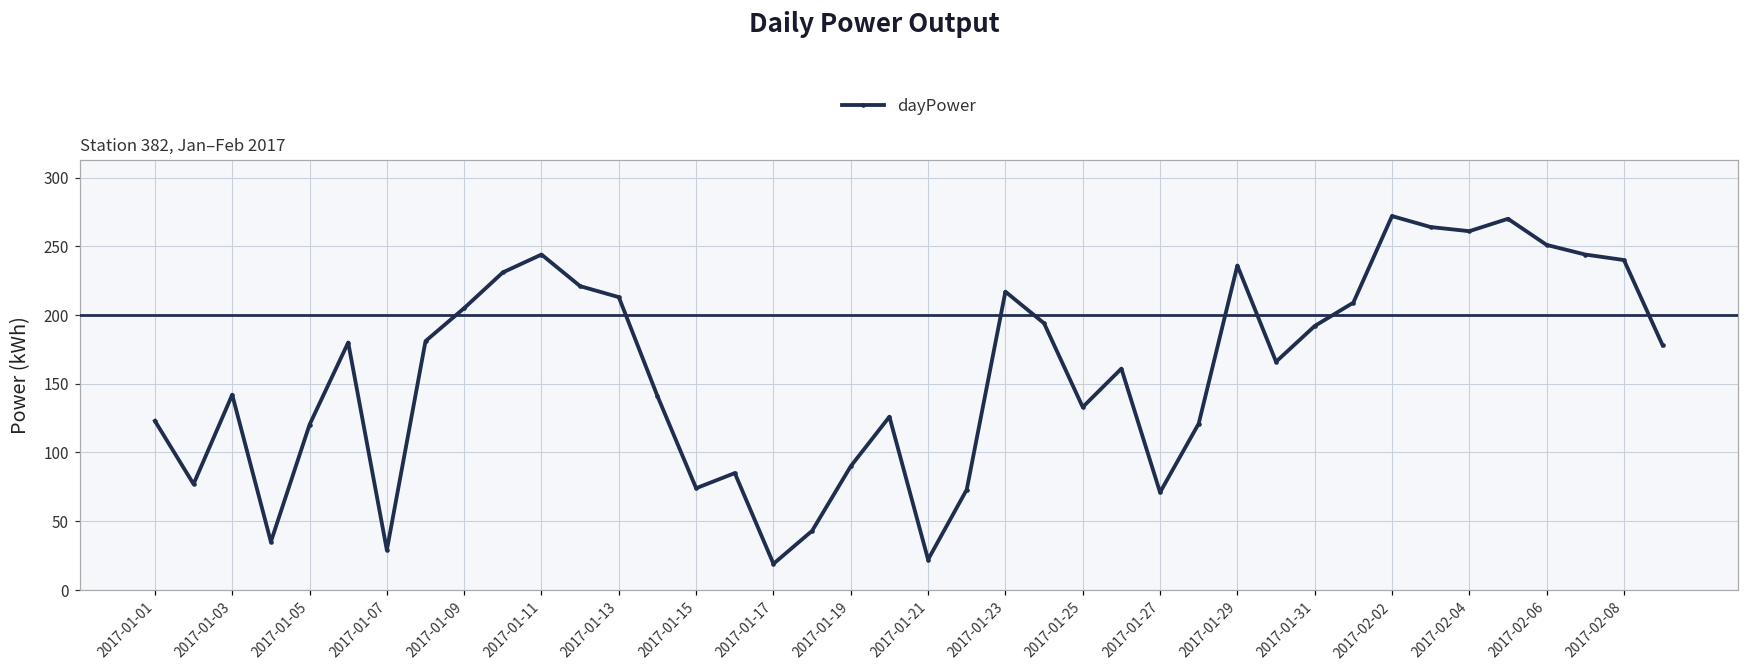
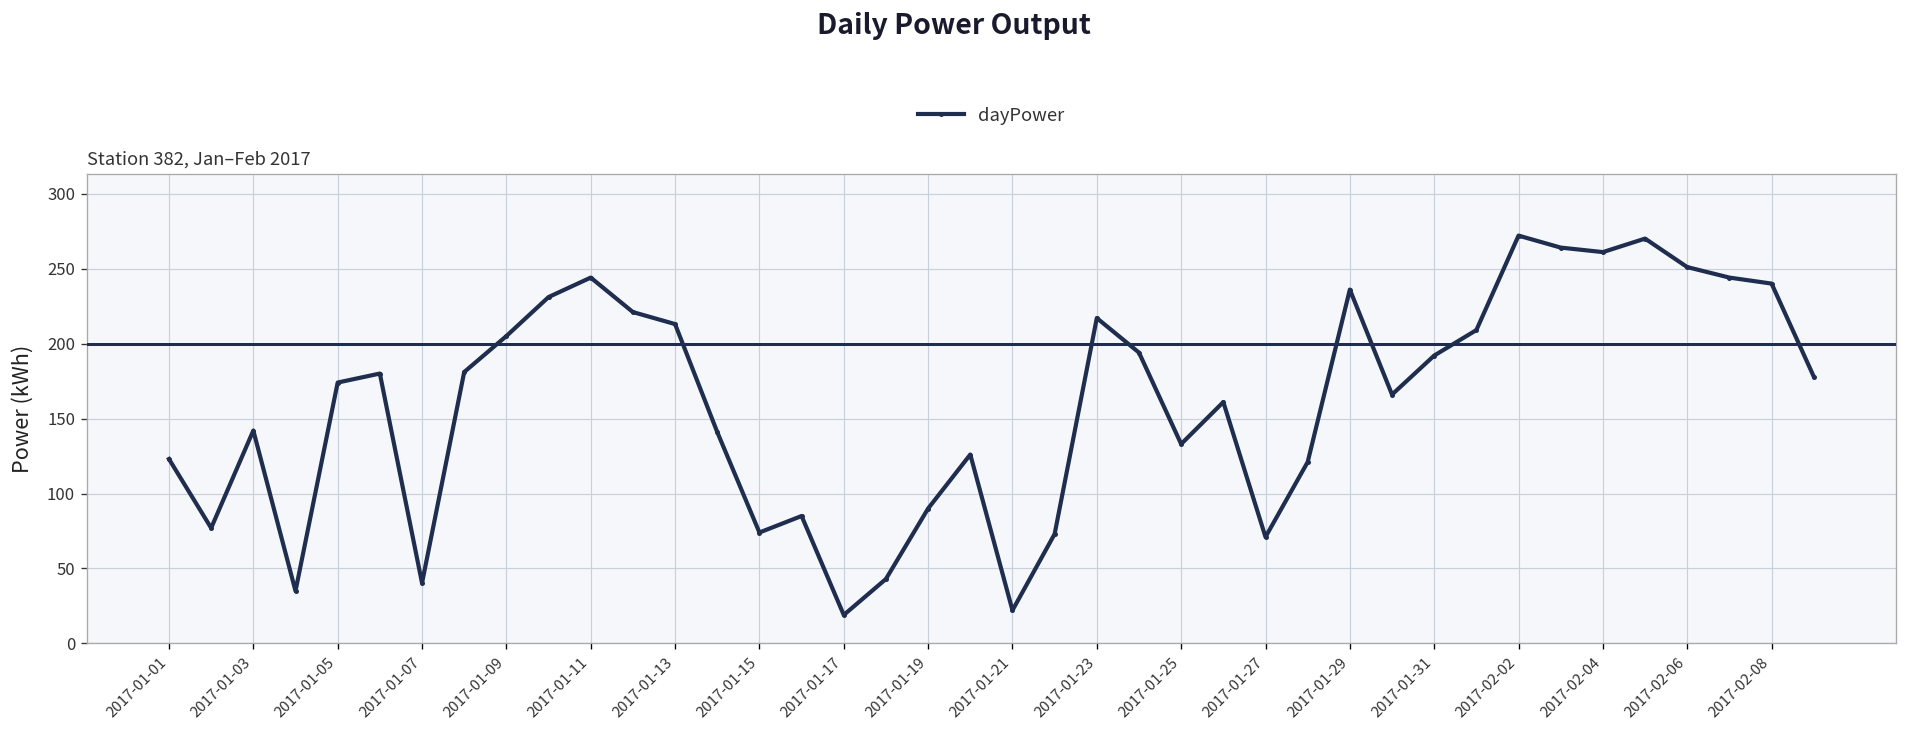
2017-01-05: 120 -> 174
2017-01-07: 29 -> 40
